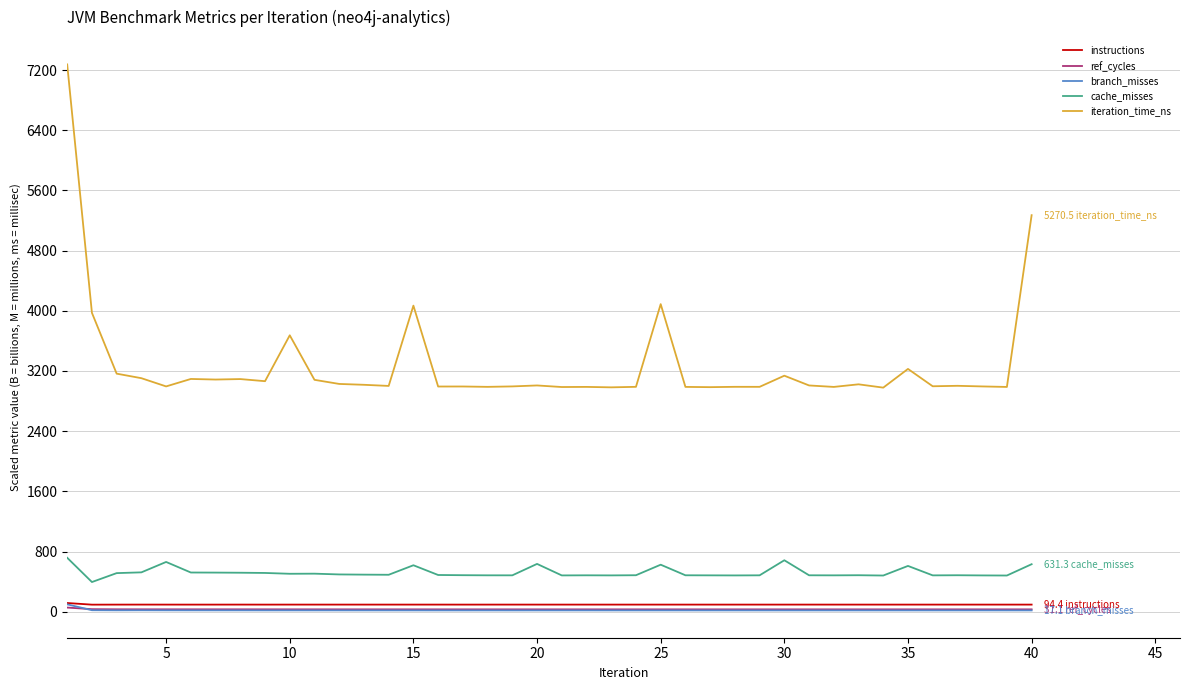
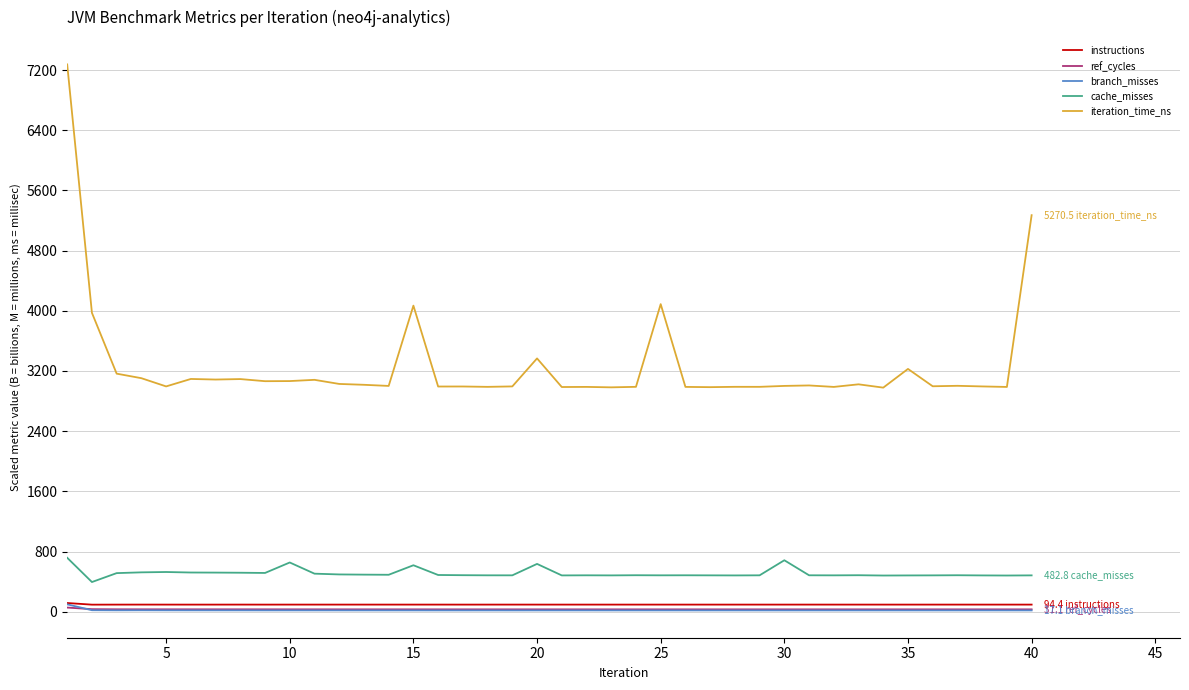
cache_misses, 5: 700 -> 500
cache_misses, 10: 500 -> 700
iteration_time_ns, 10: 3700 -> 3100
iteration_time_ns, 20: 3000 -> 3400
cache_misses, 25: 600 -> 500
iteration_time_ns, 30: 3100 -> 3000
cache_misses, 35: 600 -> 500
cache_misses, 40: 631.3 -> 482.8
